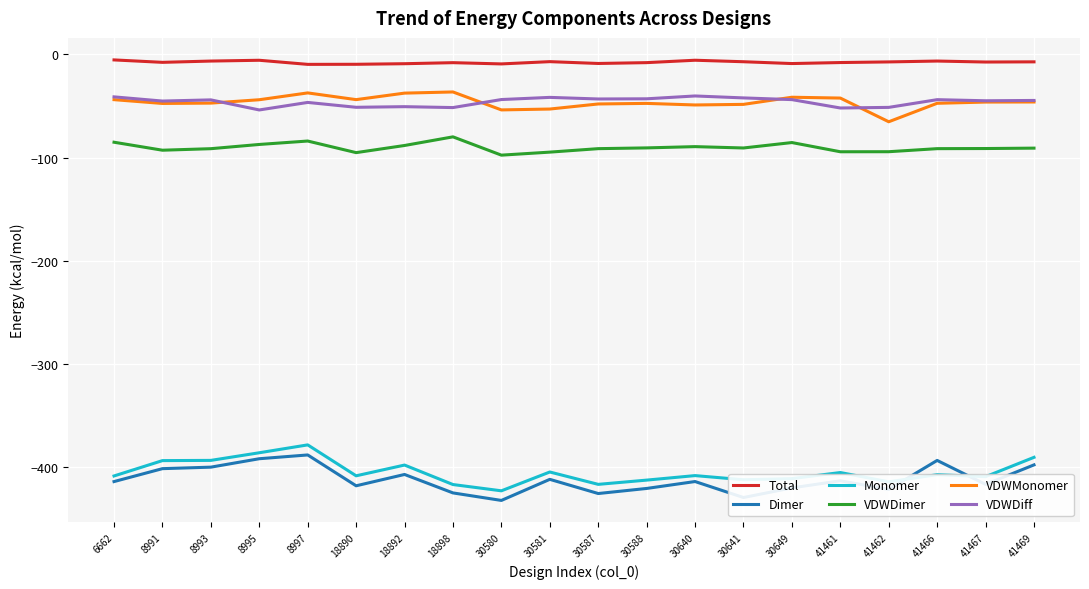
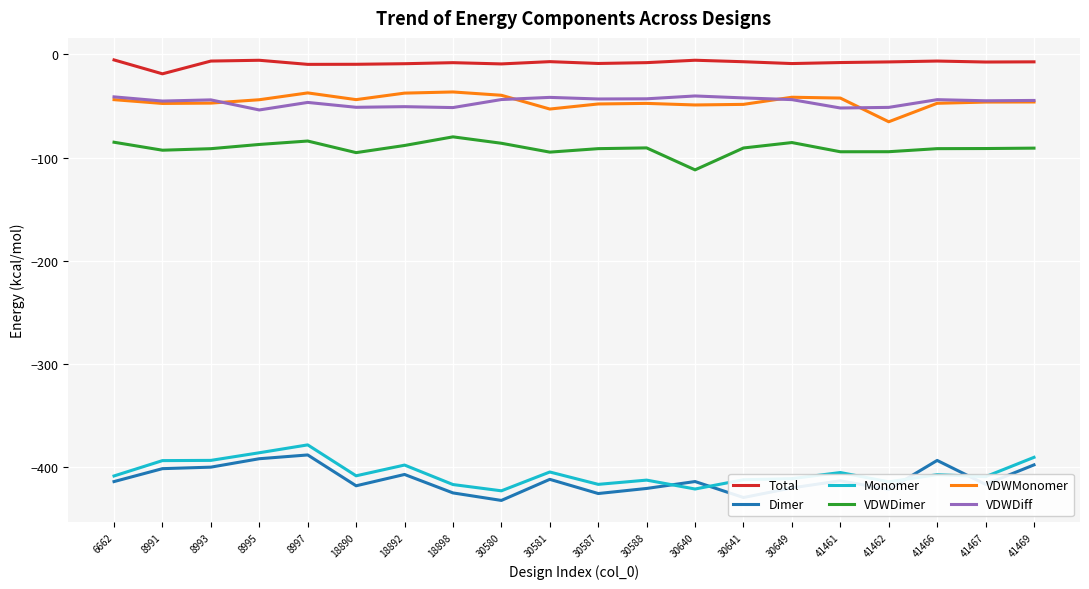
Total, 8991: -8 -> -19
VDWDimer, 30580: -98 -> -86
VDWMonomer, 30580: -54 -> -40
Monomer, 30640: -408 -> -421
VDWDimer, 30640: -89 -> -112
